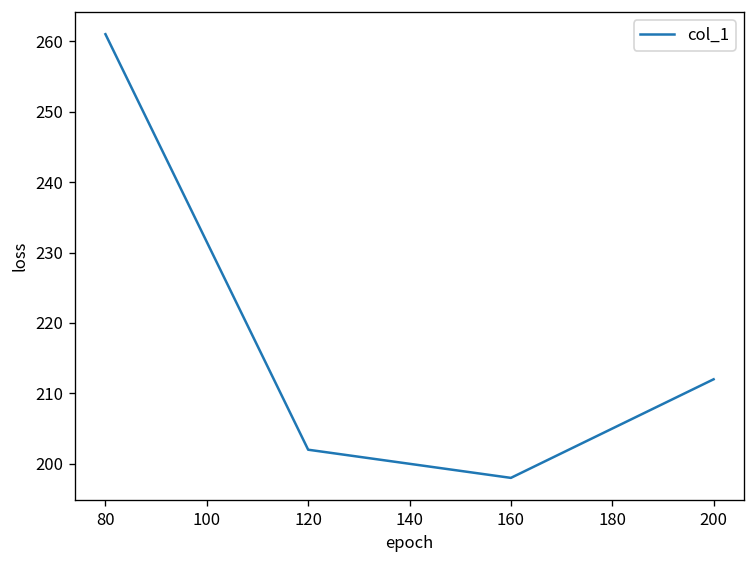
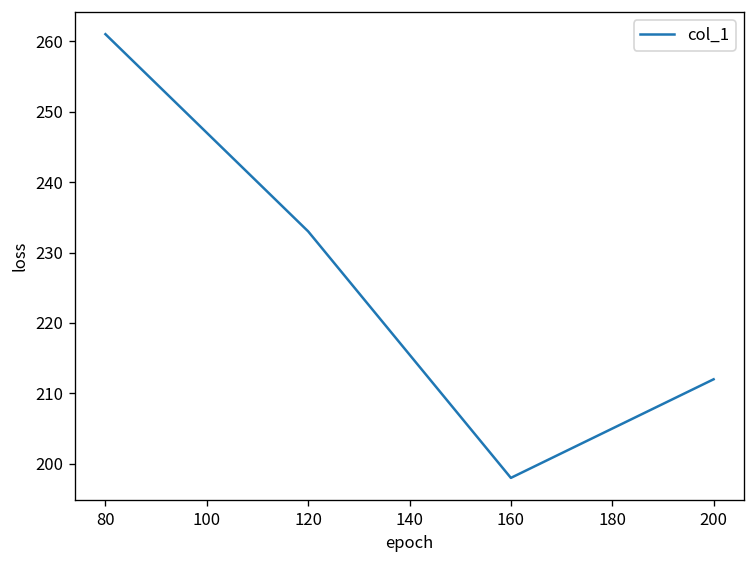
120: 202 -> 233
